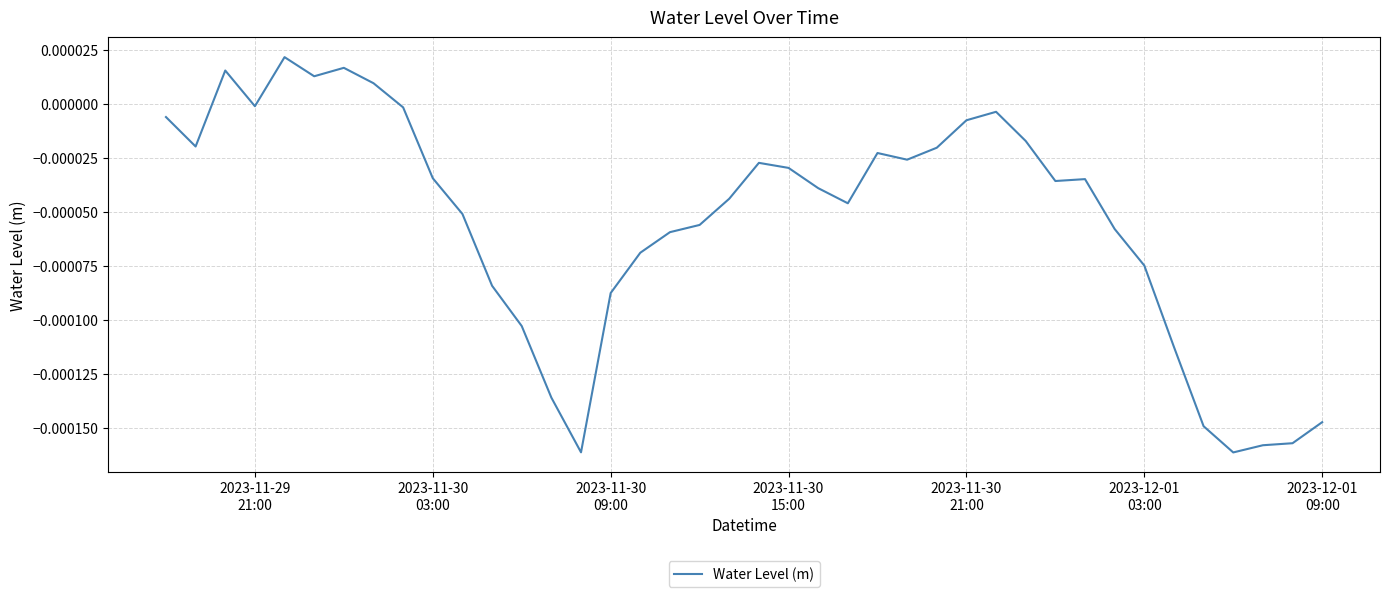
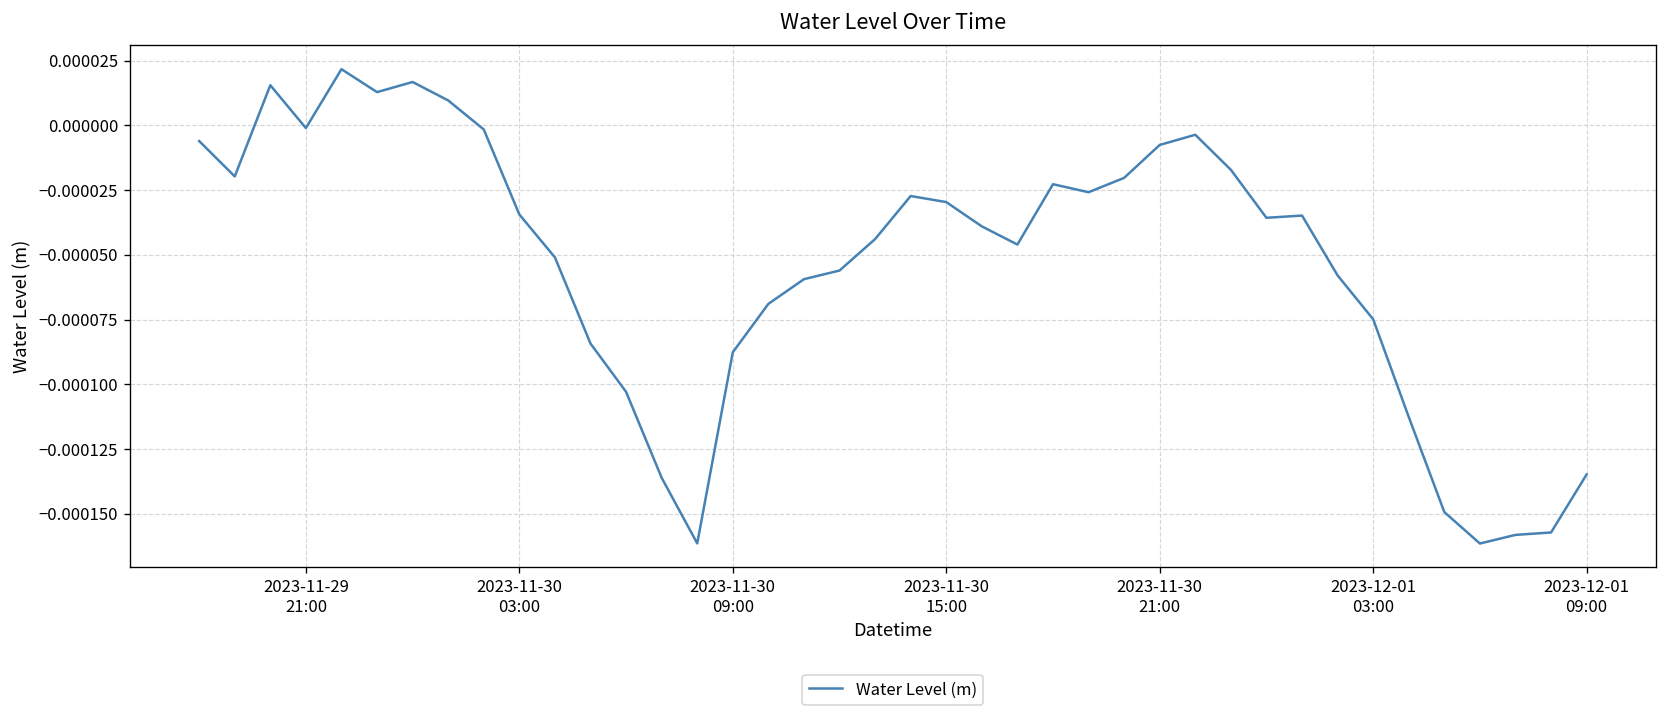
2023-12-01 09:00: -0.000147 -> -0.000135
